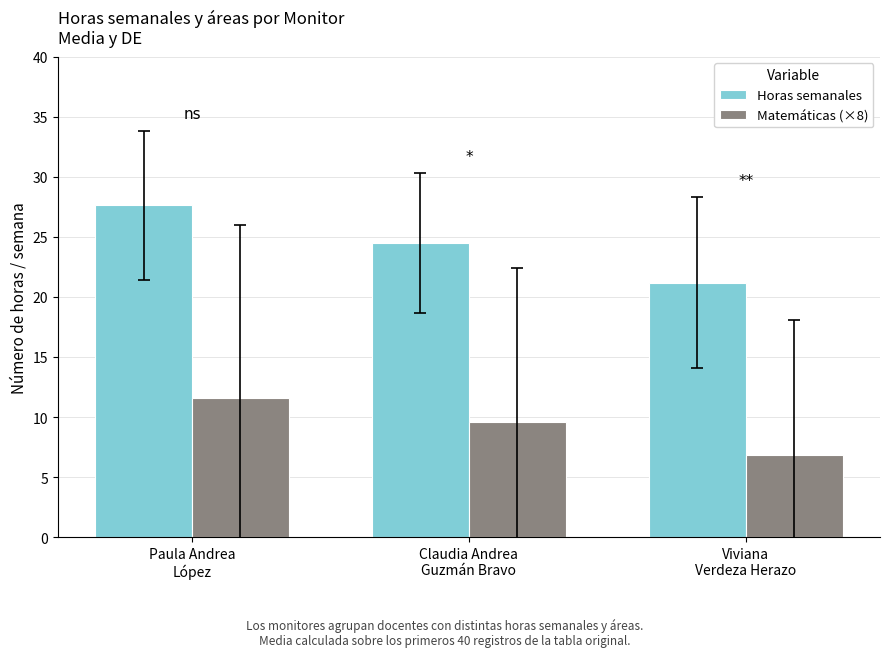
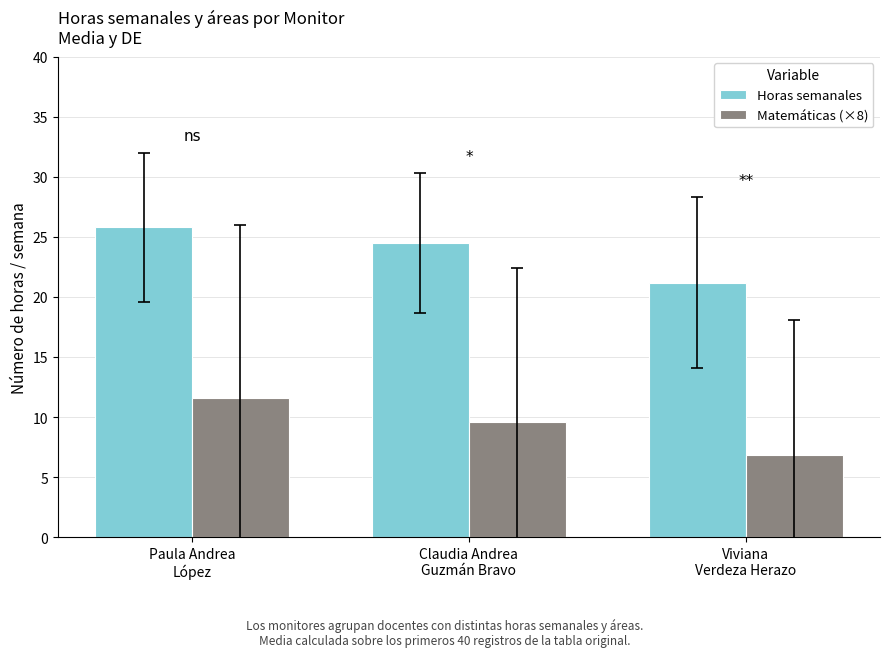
Horas semanales, Paula Andrea López: 27.6 -> 25.8
